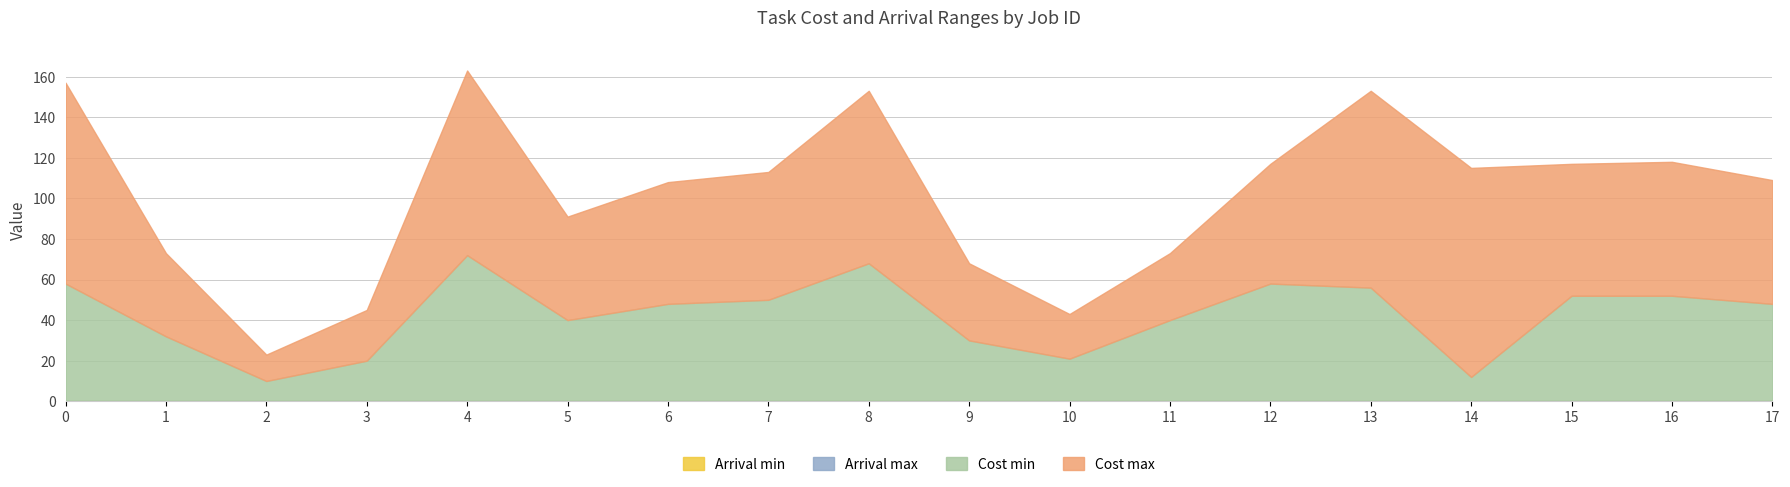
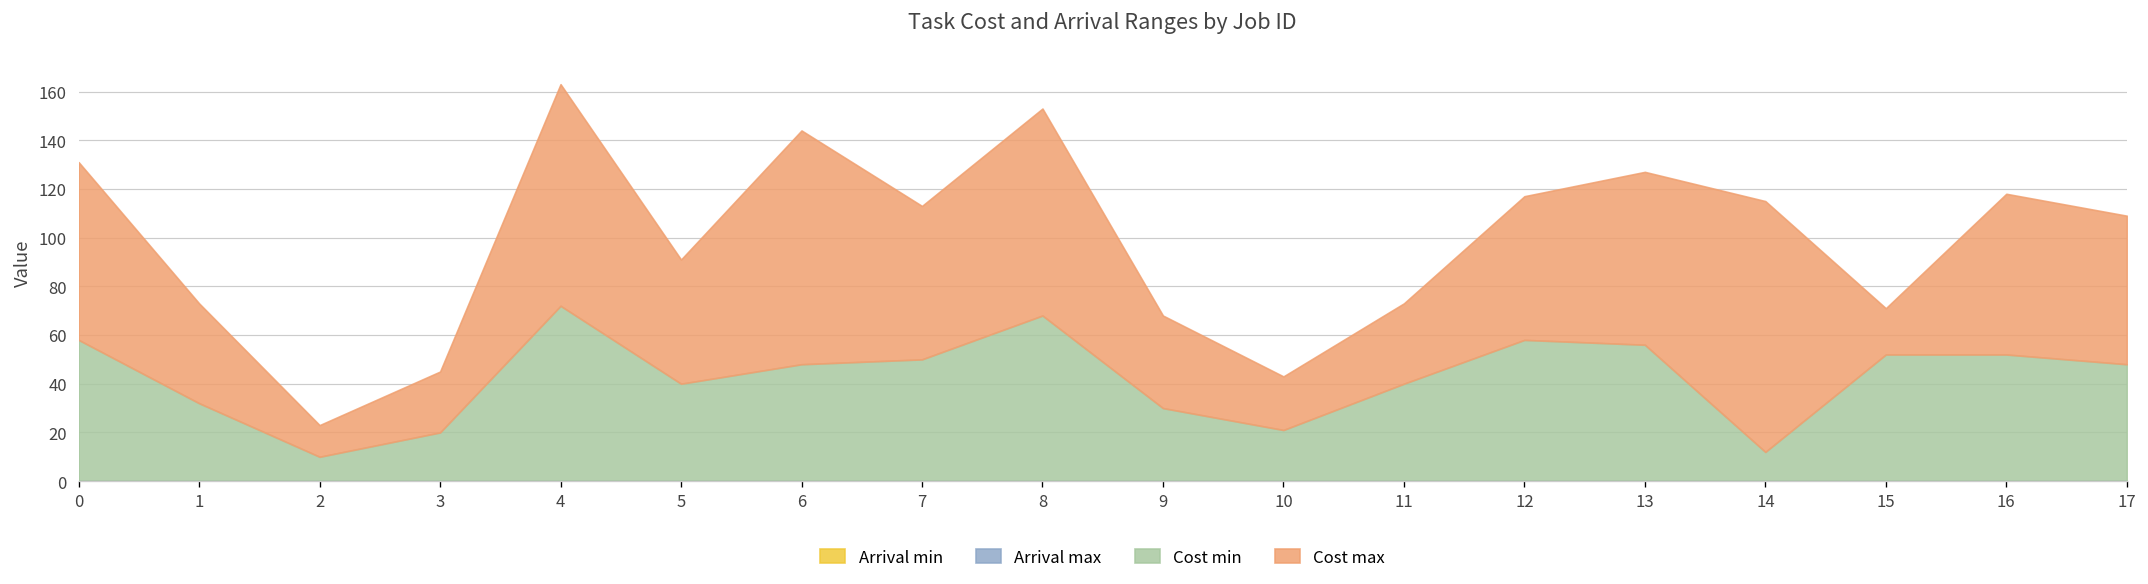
Cost max, 0: 99 -> 73
Cost max, 6: 60 -> 96
Cost max, 13: 97 -> 71
Cost max, 15: 65 -> 19
